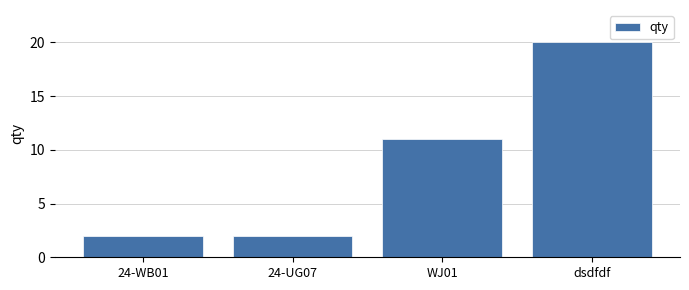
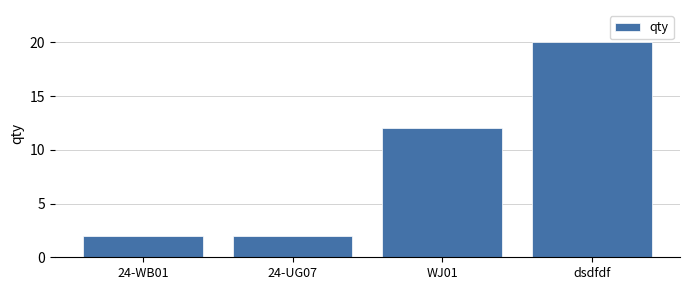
WJ01: 11 -> 12
